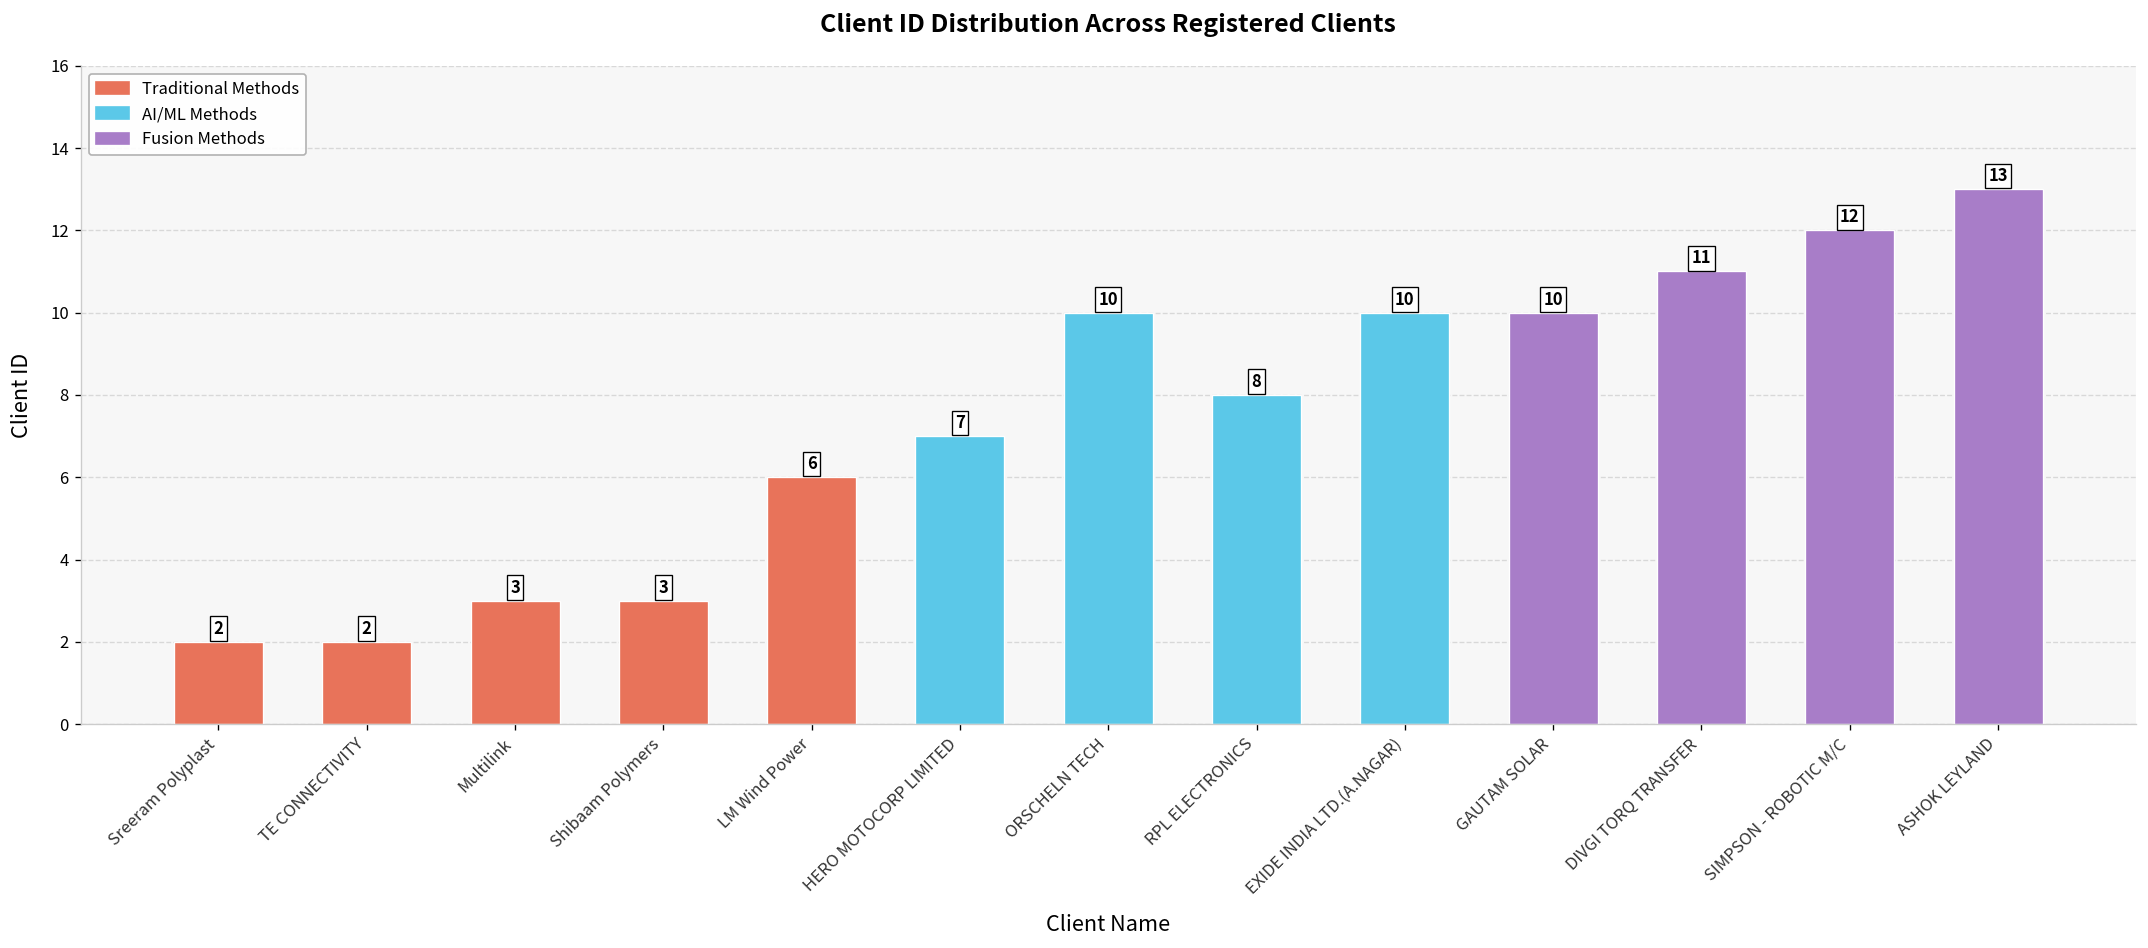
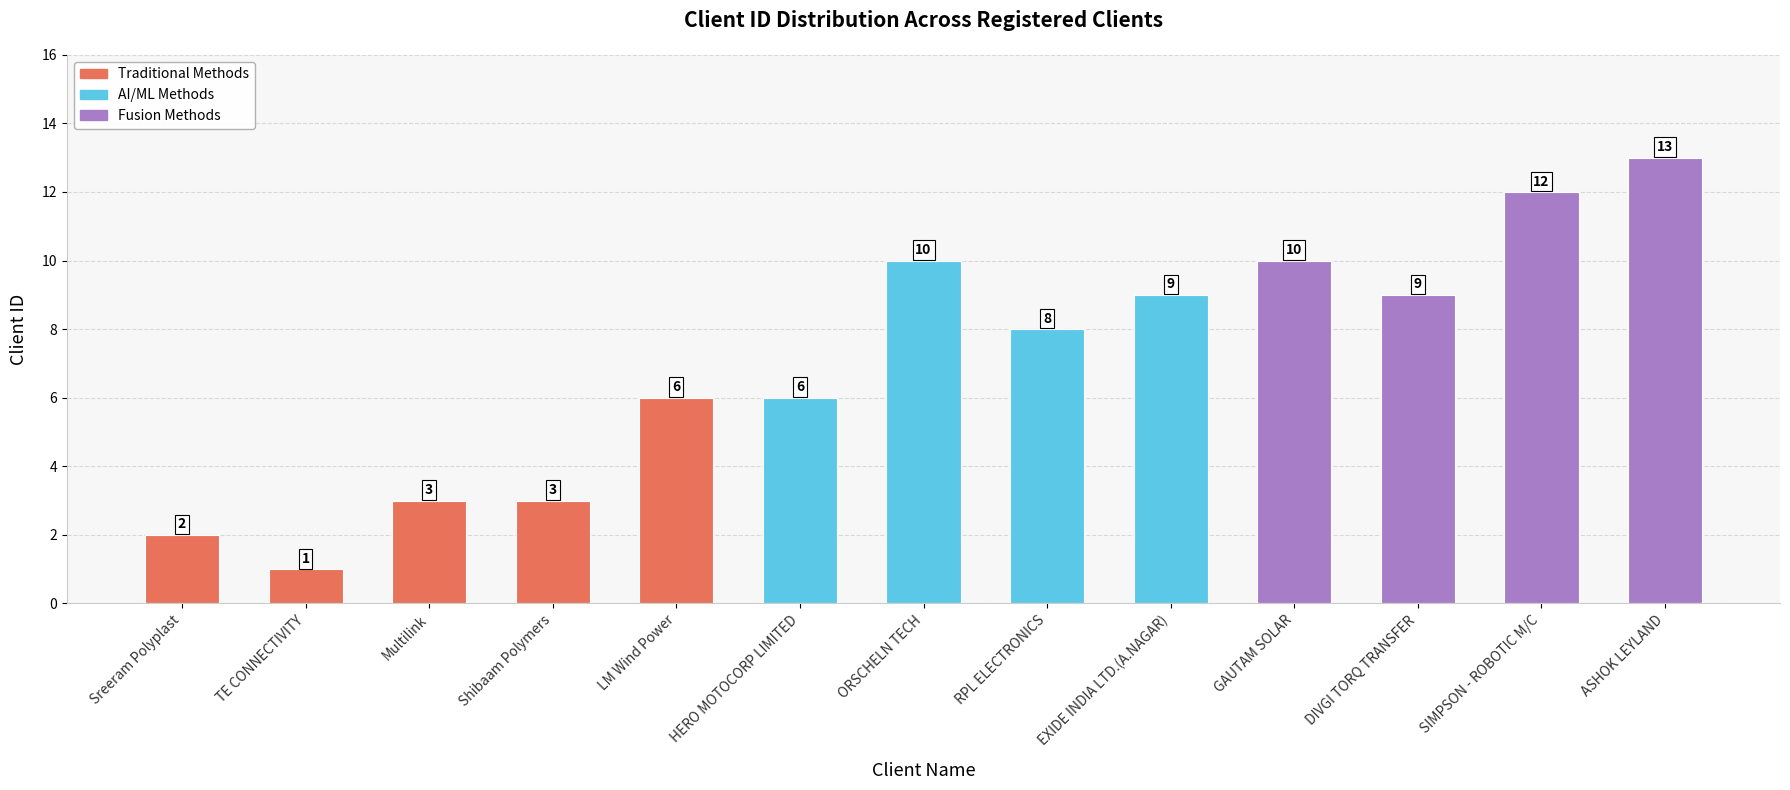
TE CONNECTIVITY: 2 -> 1
HERO MOTOCORP LIMITED: 7 -> 6
EXIDE INDIA LTD.(A.NAGAR): 10 -> 9
DIVGI TORQ TRANSFER: 11 -> 9
